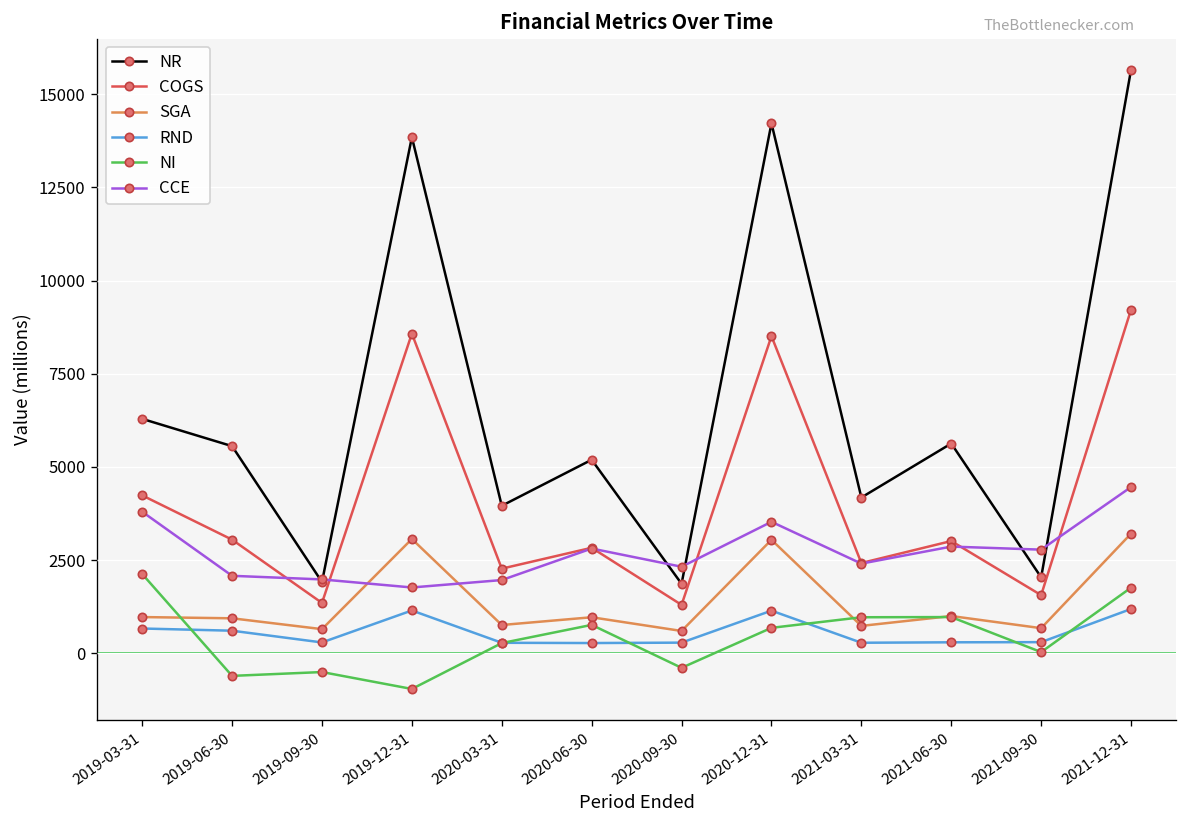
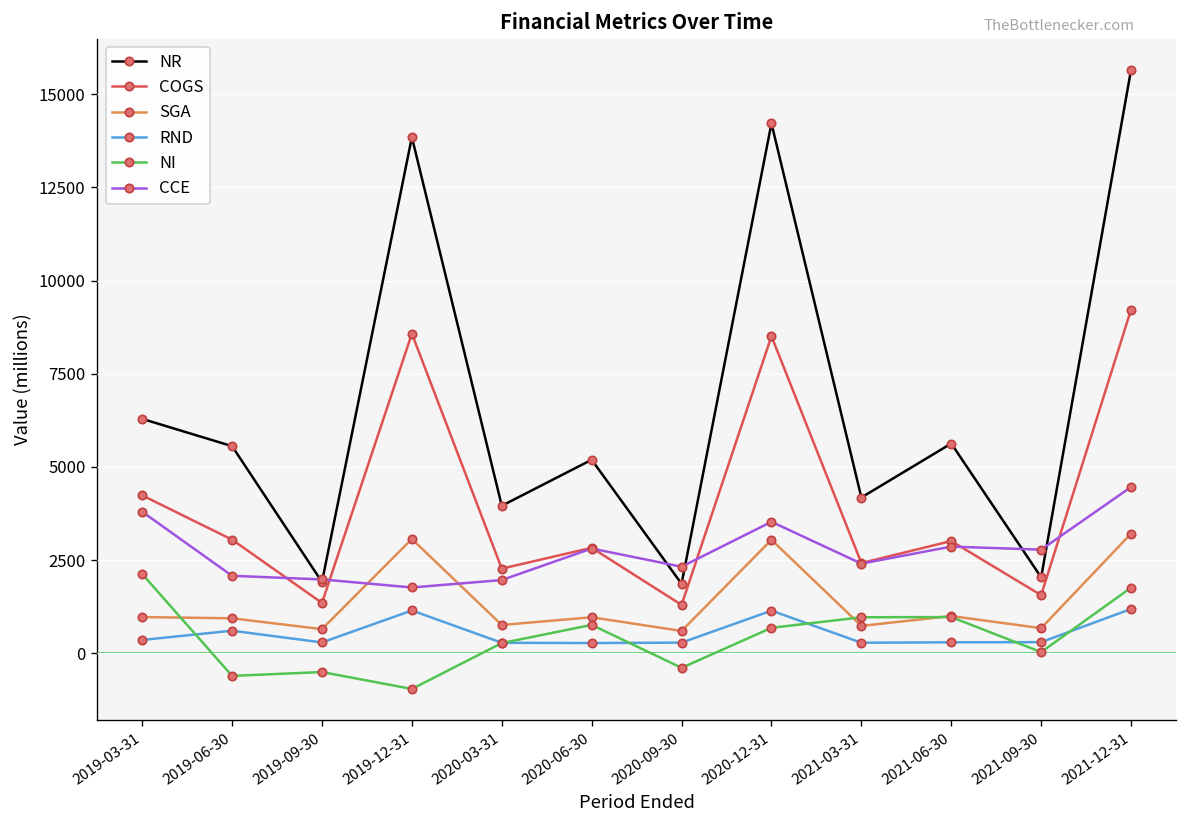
RND, 2019-03-31: 700 -> 400
